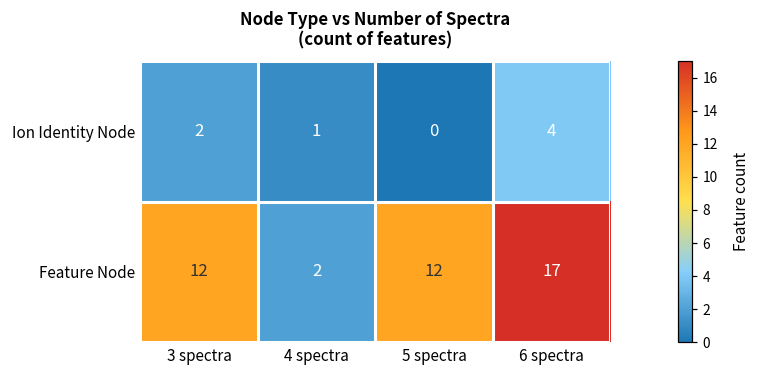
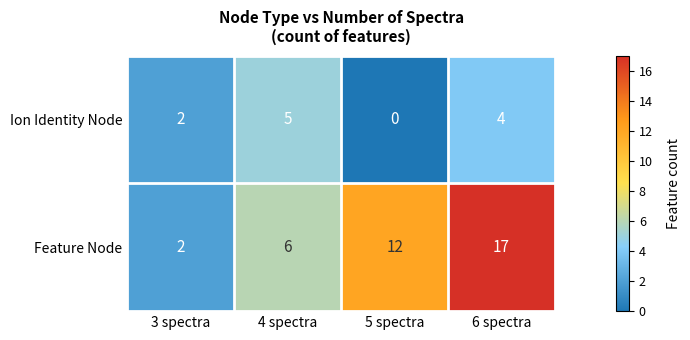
Ion Identity Node, 4 spectra: 1 -> 5
Feature Node, 3 spectra: 12 -> 2
Feature Node, 4 spectra: 2 -> 6
